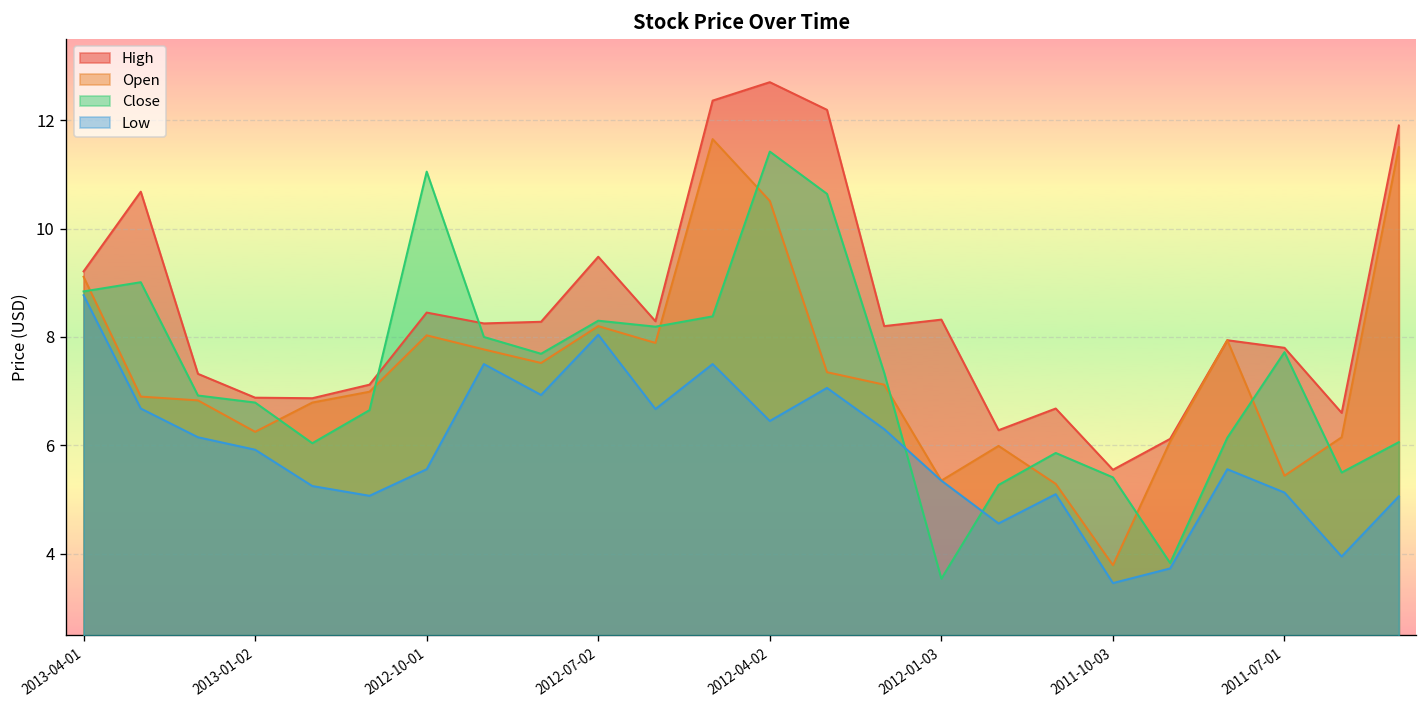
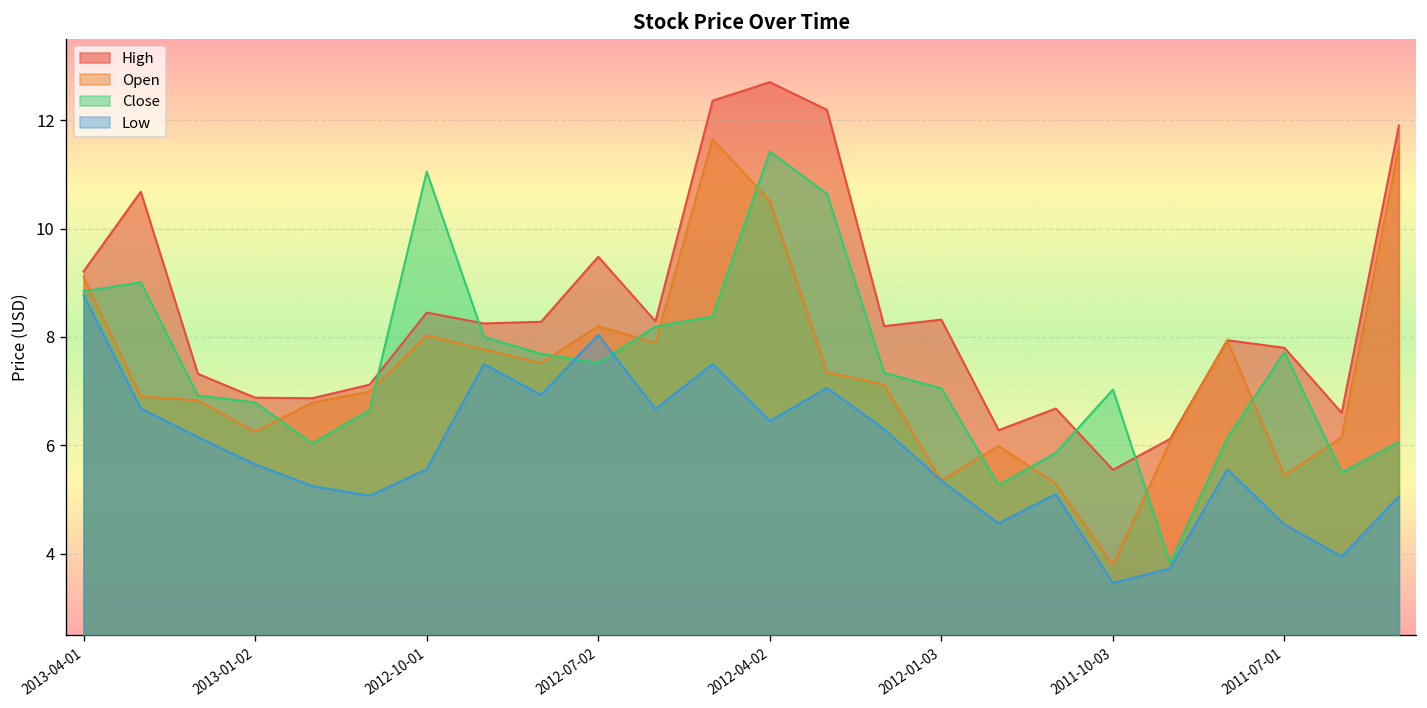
Low, 2013-01-02: 5.9 -> 5.7
Close, 2012-07-02: 8.3 -> 7.5
Close, 2012-01-03: 3.5 -> 7.1
Close, 2011-10-03: 5.4 -> 7.0
Low, 2011-07-01: 5.1 -> 4.5
